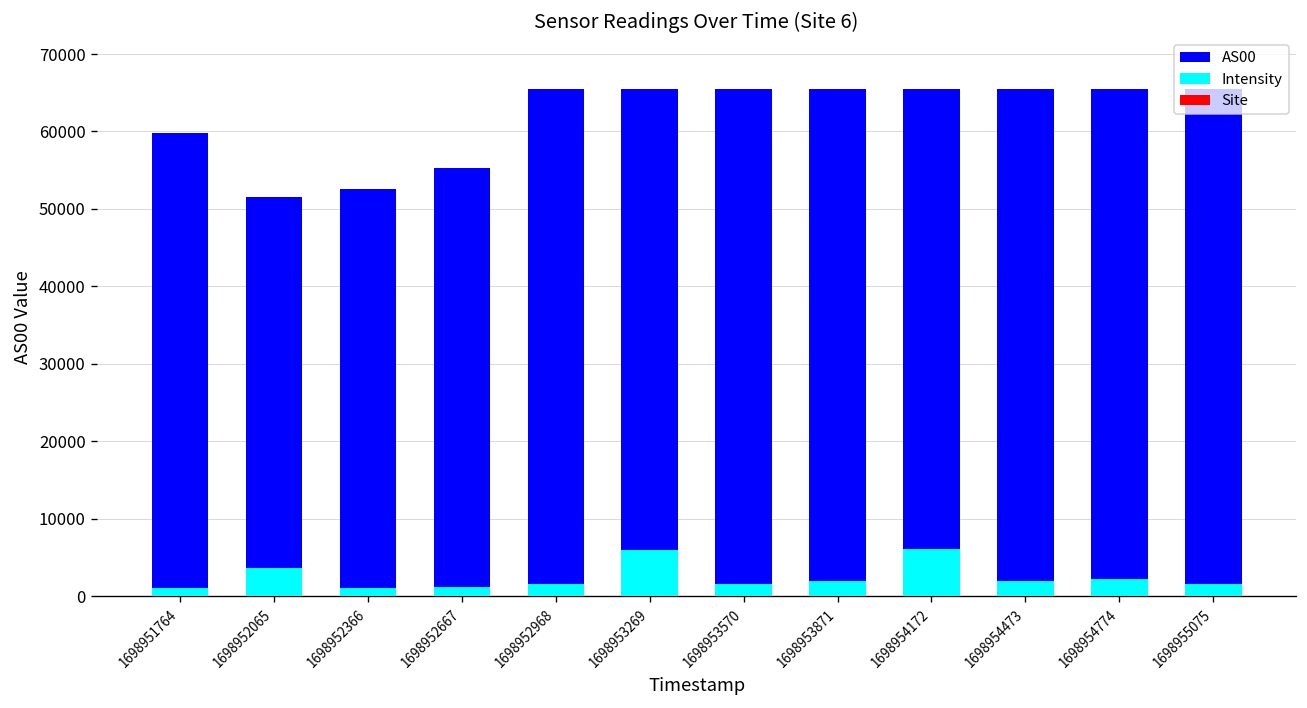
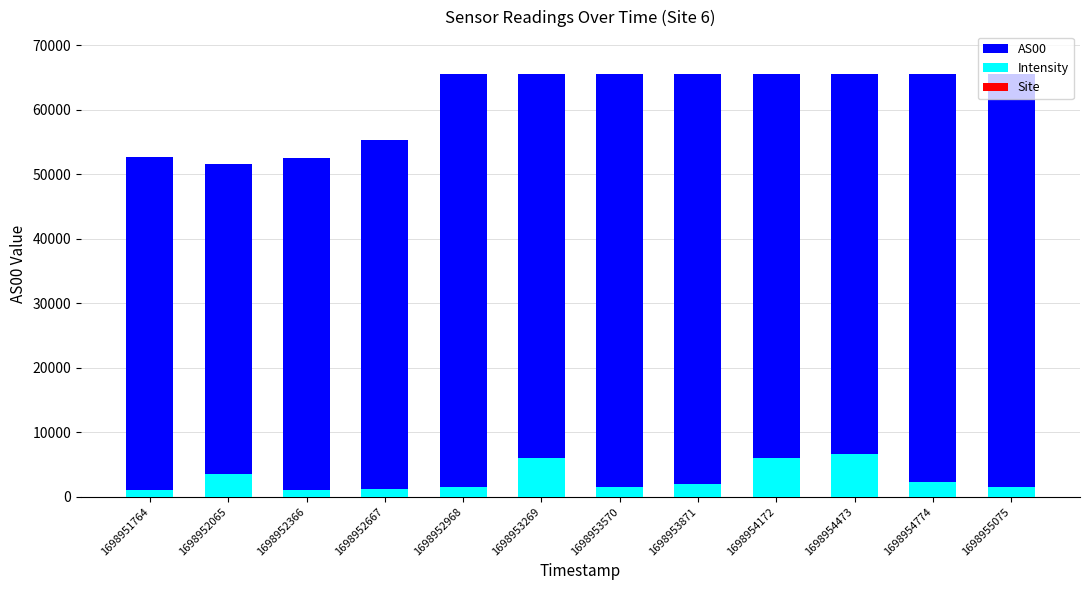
AS00, 1698951764: 60000 -> 53000
Intensity, 1698954473: 2000 -> 7000
